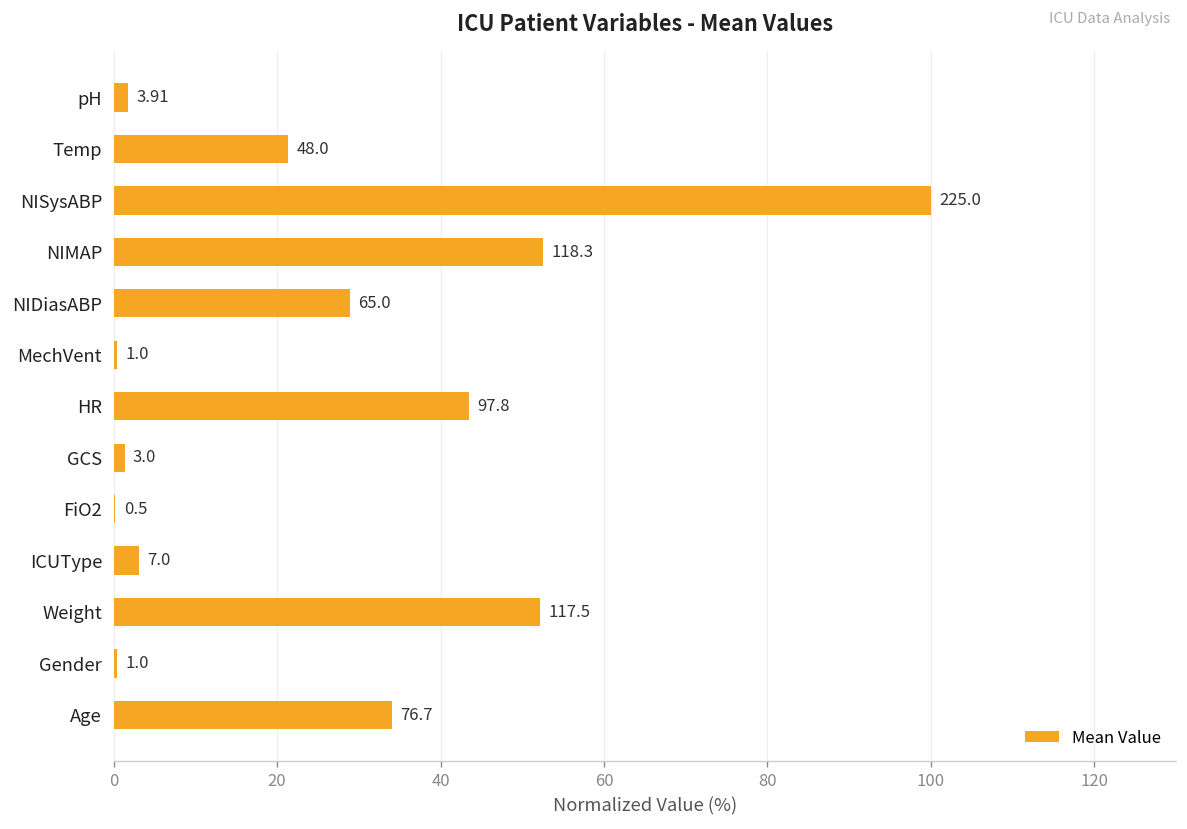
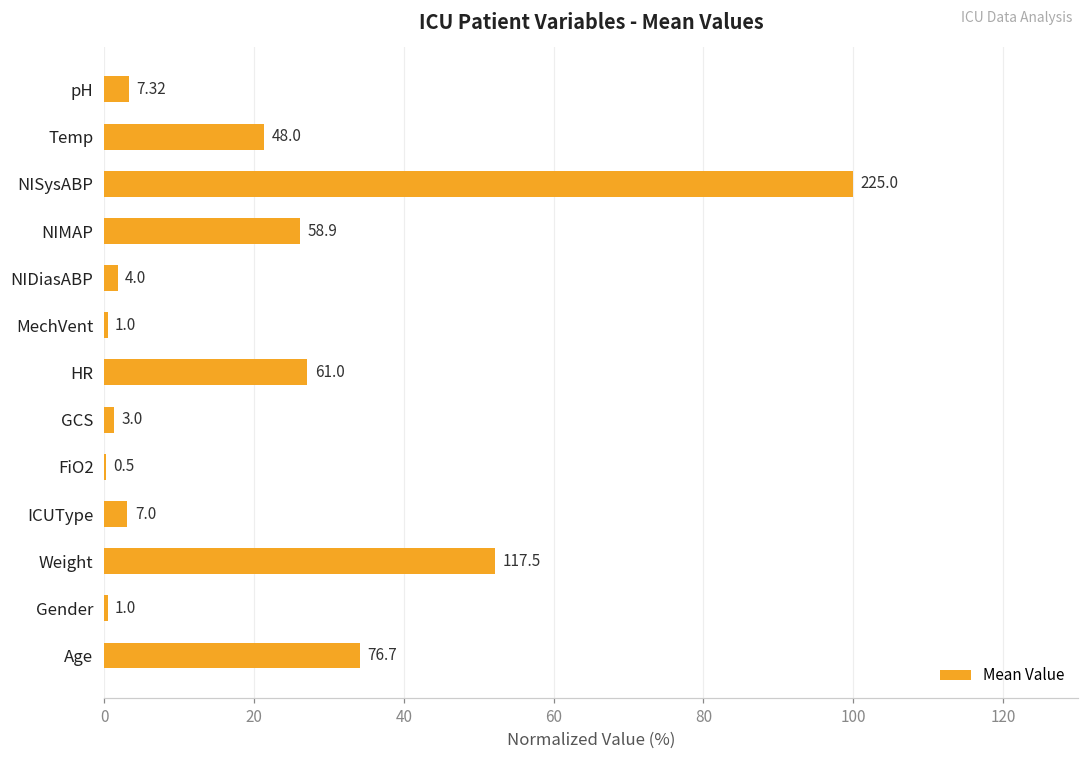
pH: 3.91 -> 7.32
NIMAP: 118.3 -> 58.9
NIDiasABP: 65.0 -> 4.0
HR: 97.8 -> 61.0
